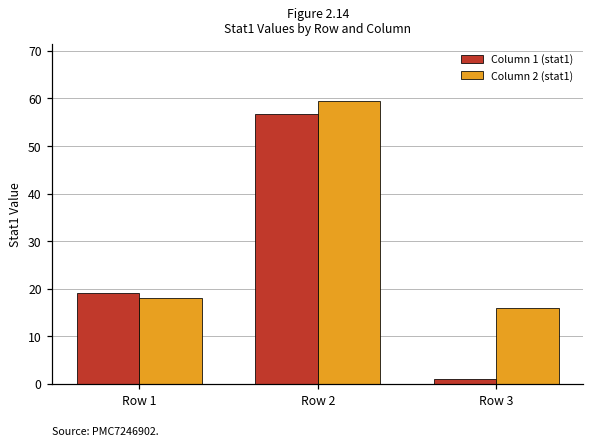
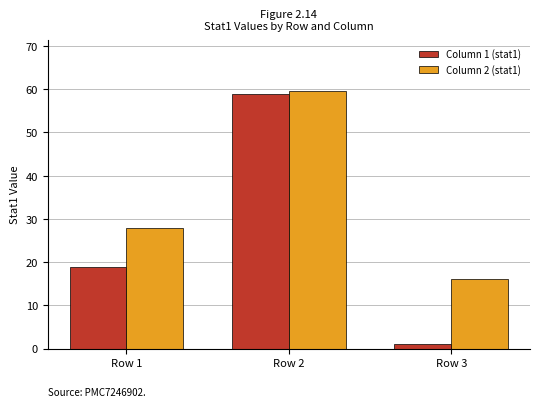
Column 2 (stat1), Row 1: 18 -> 28
Column 1 (stat1), Row 2: 57 -> 59
